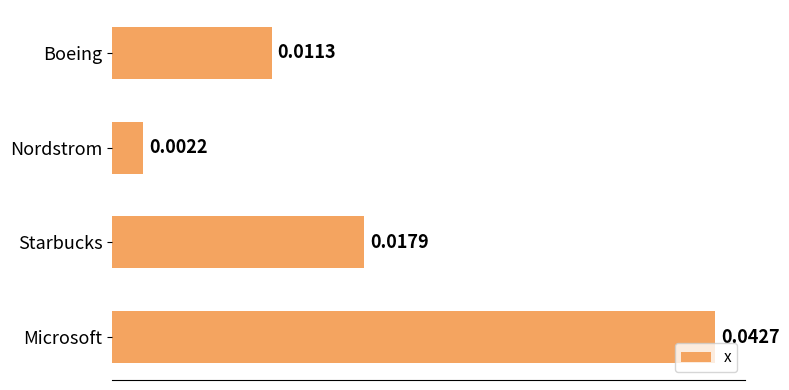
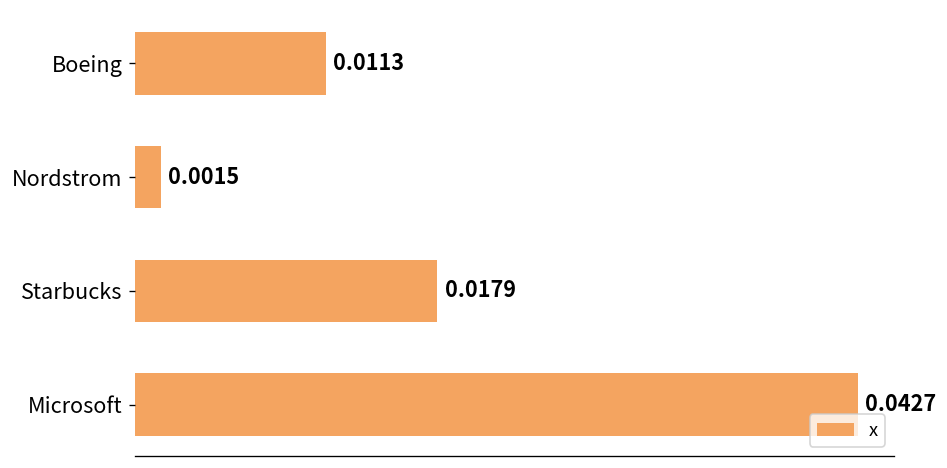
Nordstrom: 0.0022 -> 0.0015
